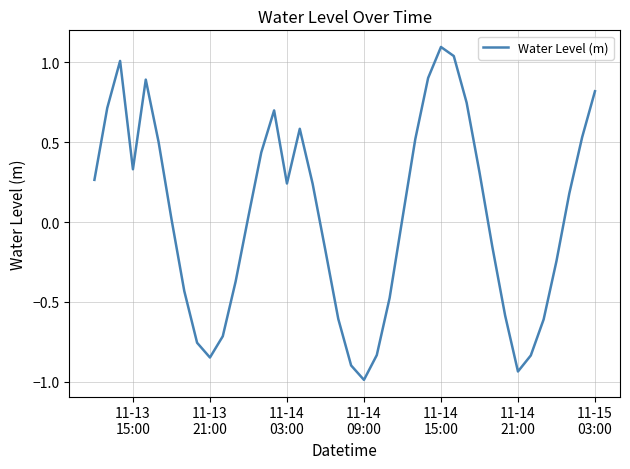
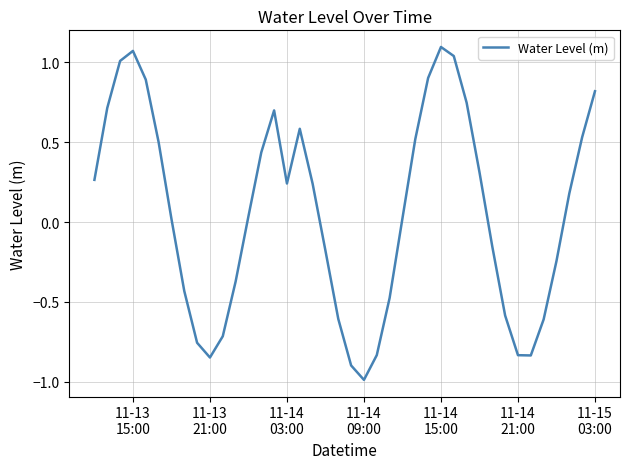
11-13 15:00: 0.33 -> 1.07
11-14 21:00: -0.94 -> -0.83
